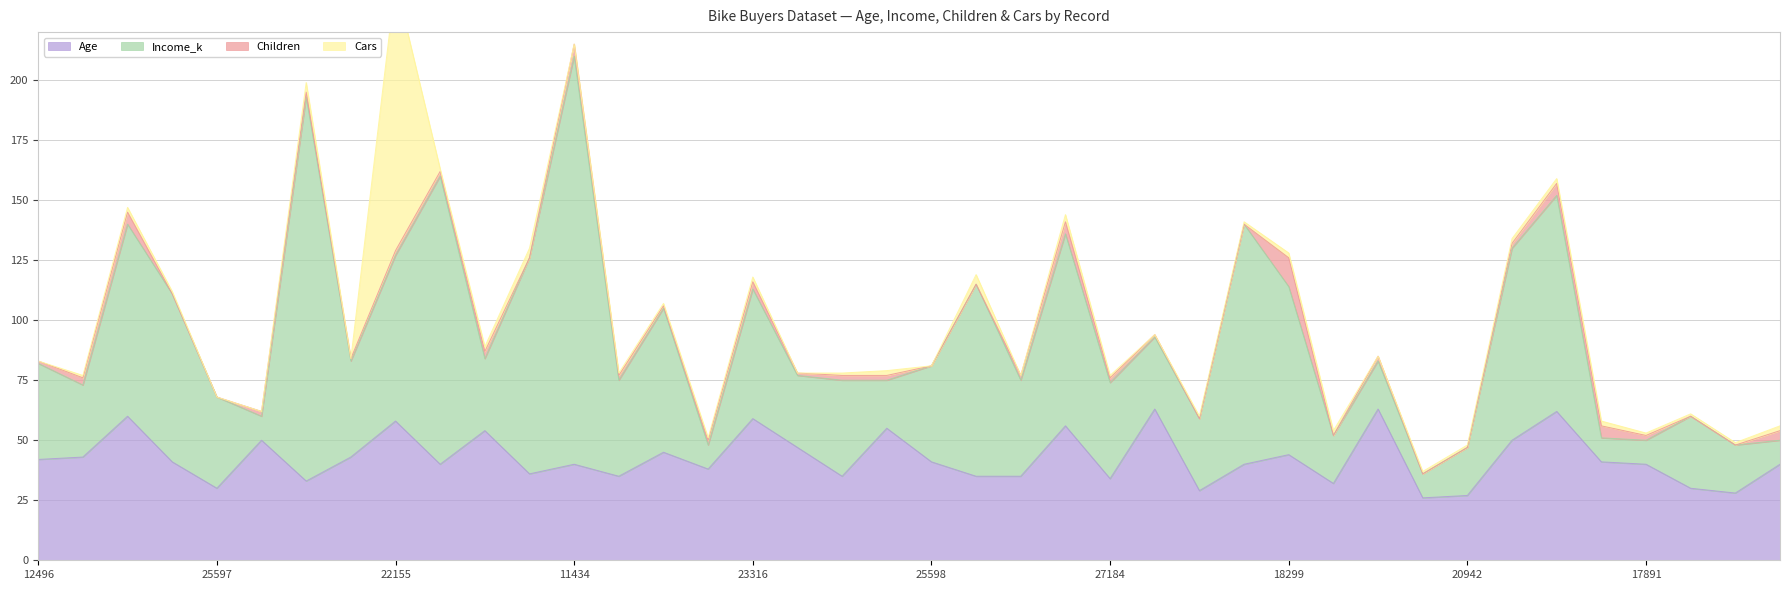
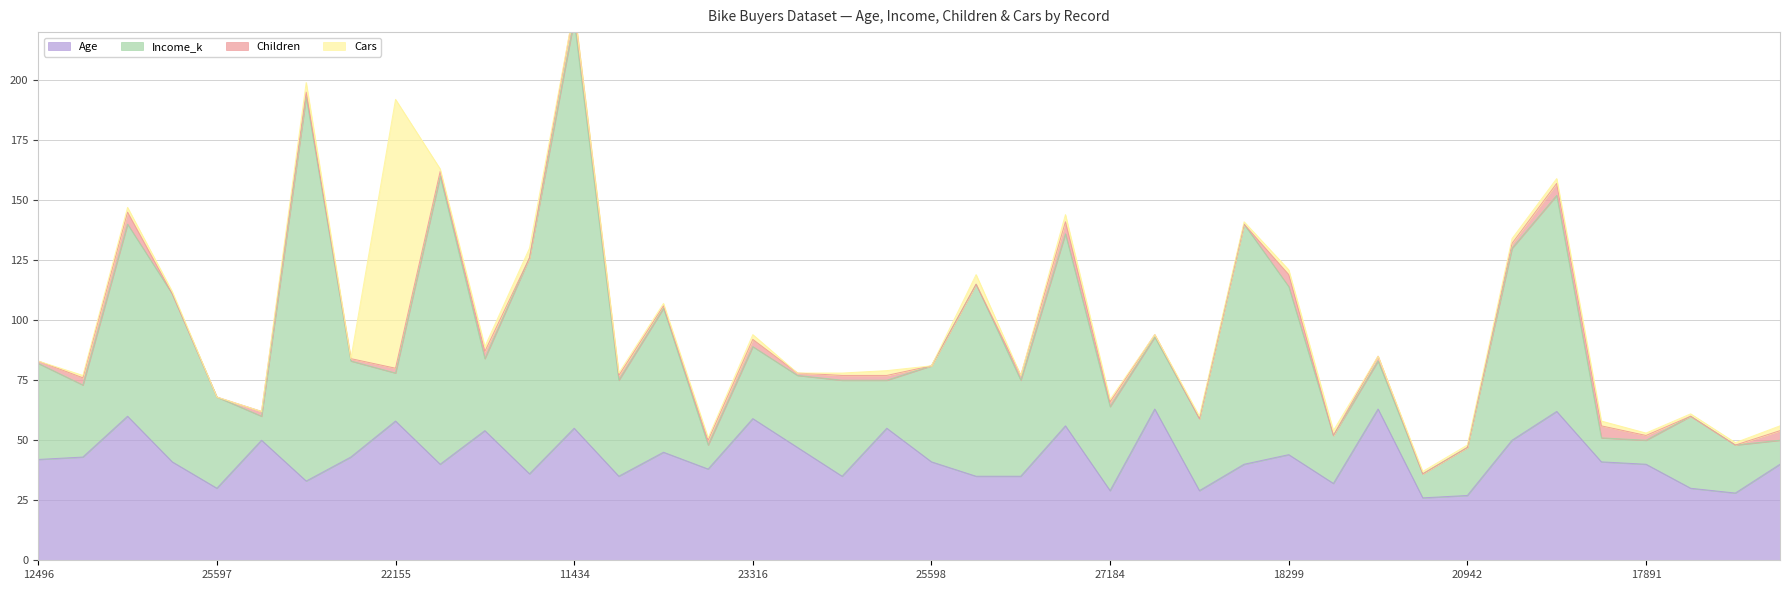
Income_k, 22155: 69 -> 20
Age, 11434: 40 -> 55
Income_k, 23316: 54 -> 30
Age, 27184: 34 -> 29
Income_k, 27184: 40 -> 35
Children, 18299: 12 -> 5
